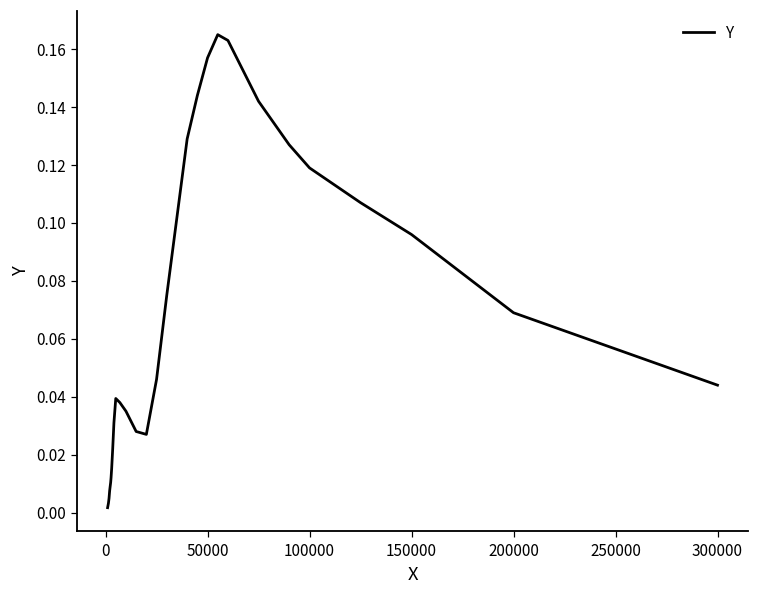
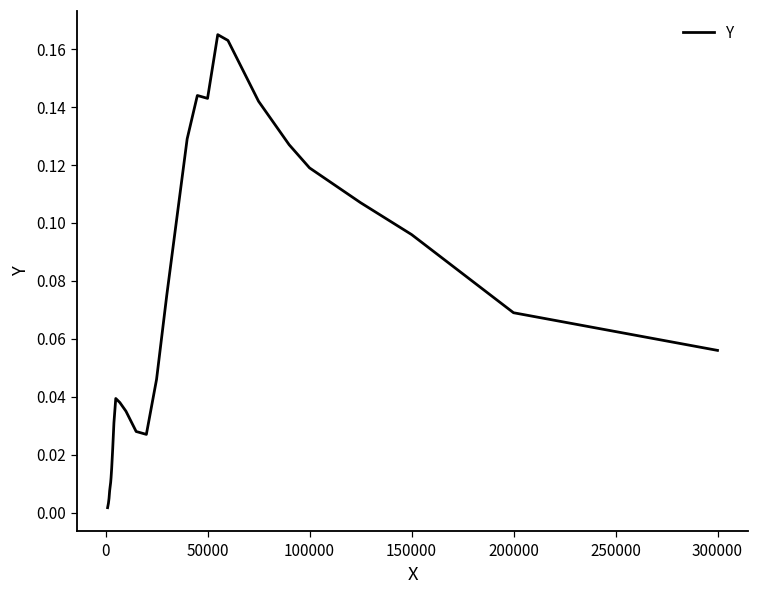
50000: 0.157 -> 0.143
300000: 0.044 -> 0.056
